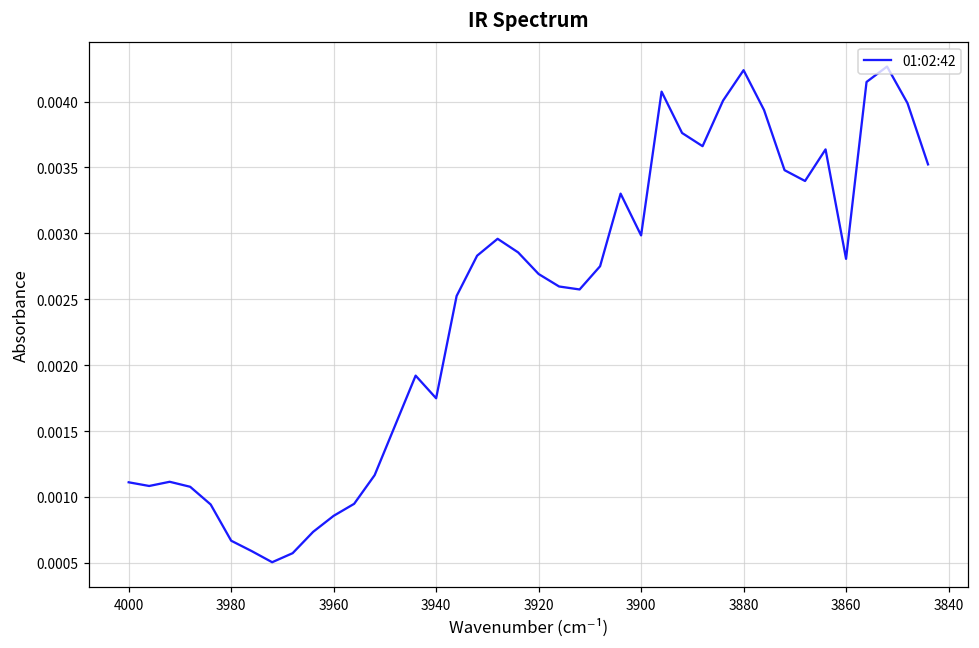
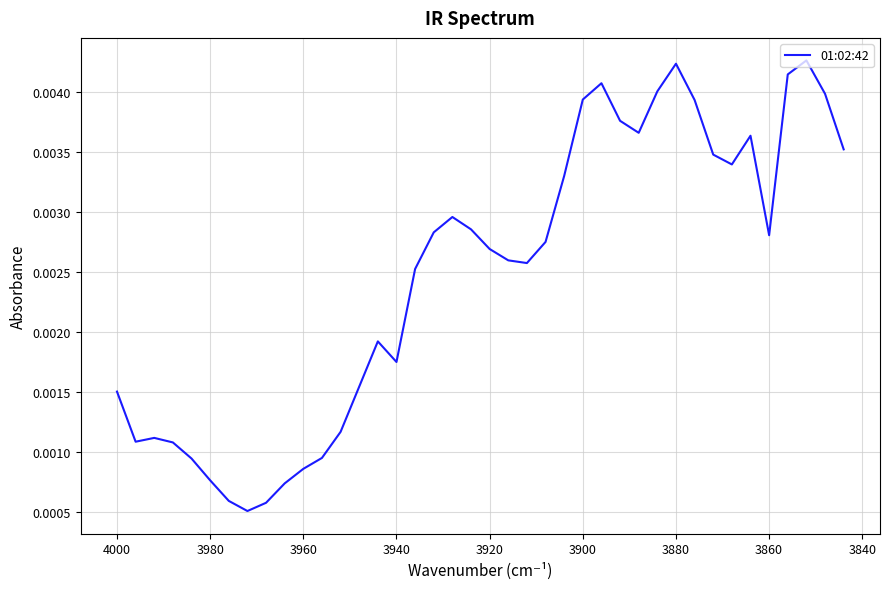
4000: 0.00111 -> 0.00150
3980: 0.00067 -> 0.00076
3900: 0.00298 -> 0.00394
